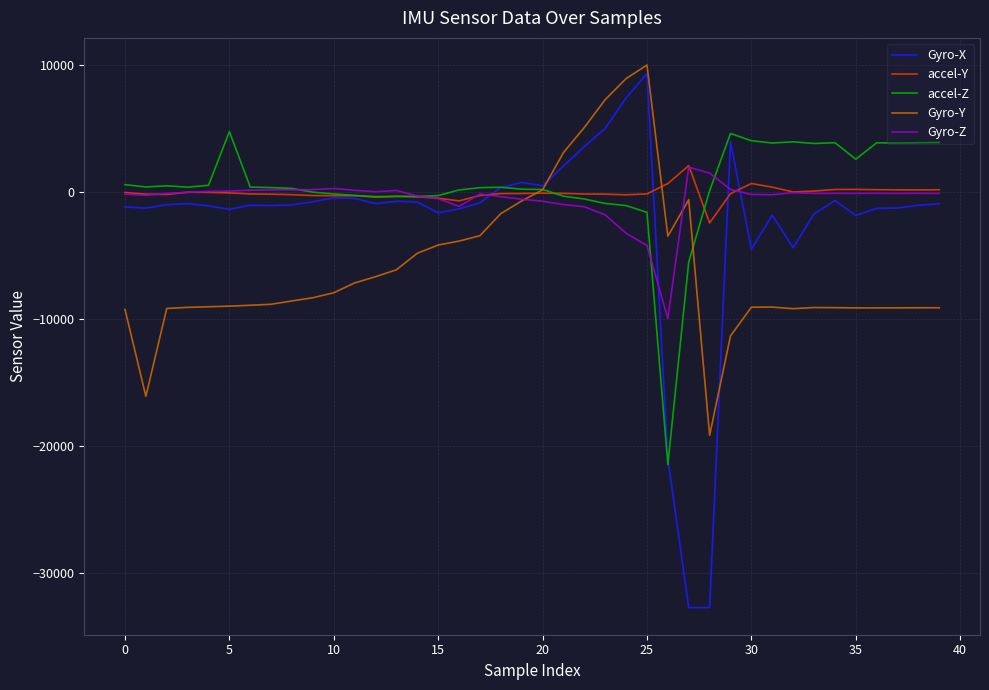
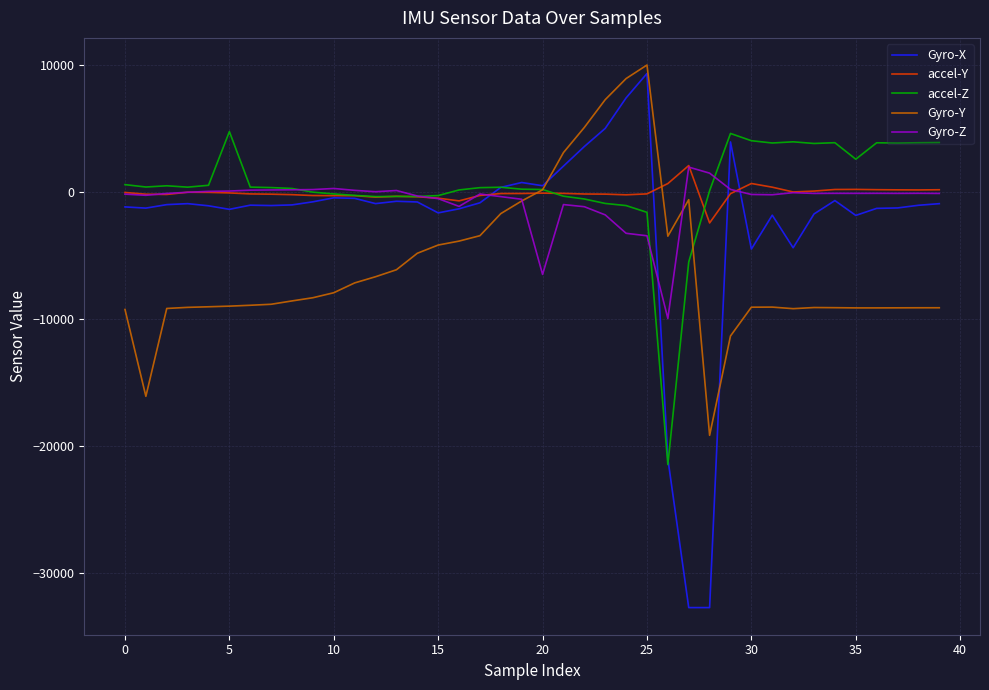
Gyro-Z, 20: -700 -> -6500
Gyro-Z, 25: -4200 -> -3400
